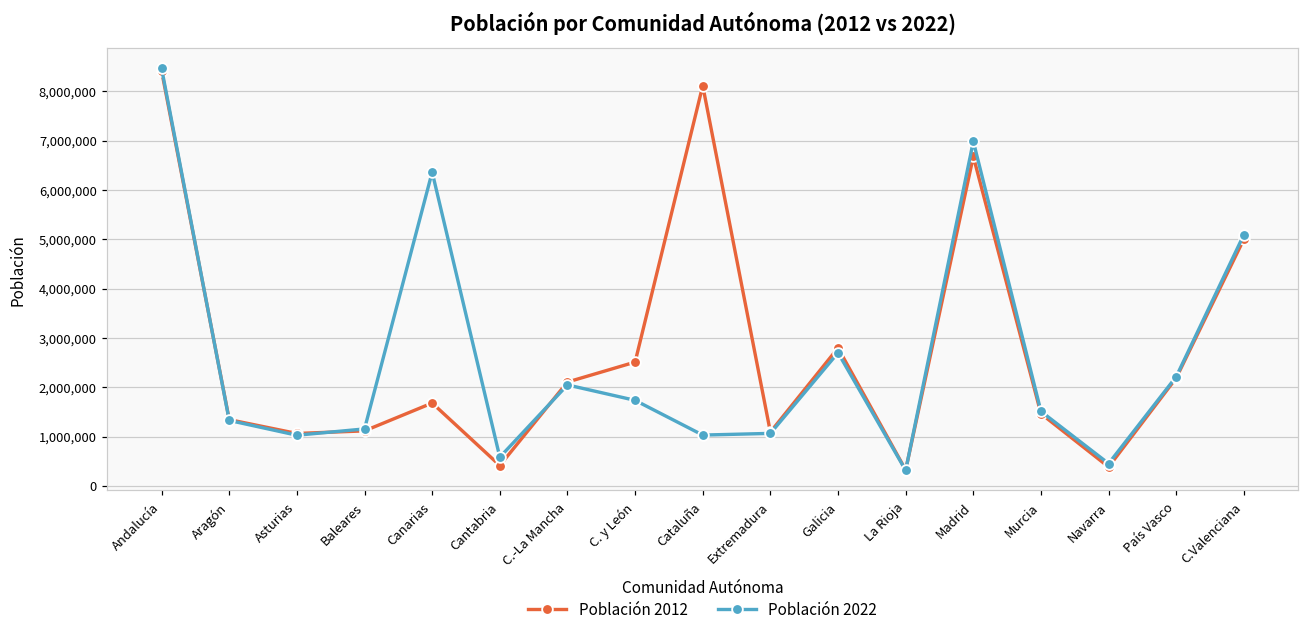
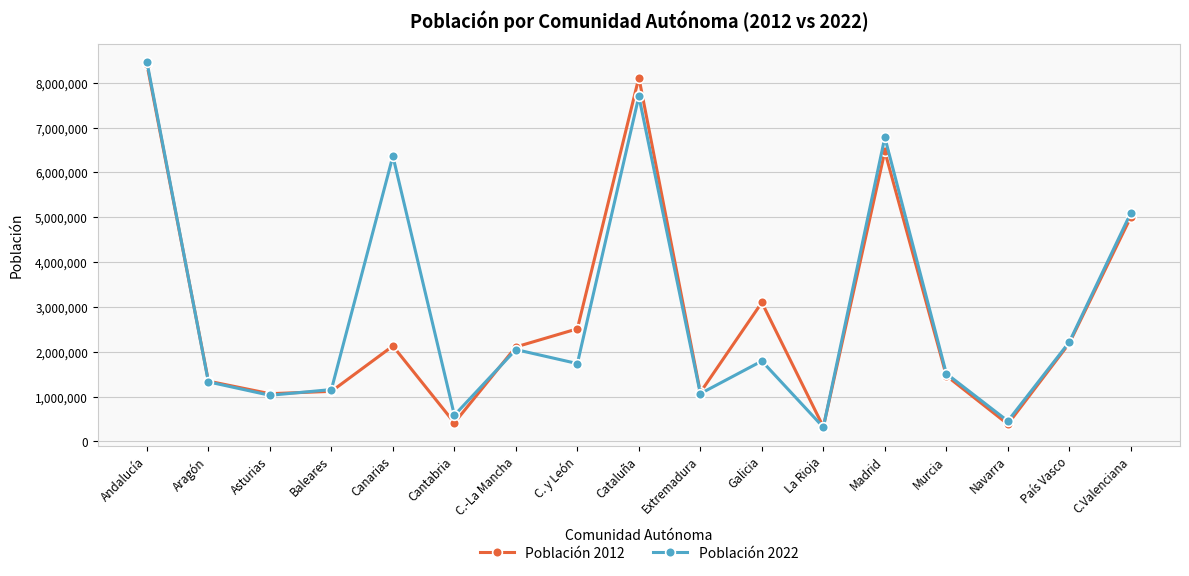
Población 2012, Canarias: 1,700,000 -> 2,100,000
Población 2022, Cataluña: 1,000,000 -> 7,700,000
Población 2012, Galicia: 2,800,000 -> 3,100,000
Población 2022, Galicia: 2,700,000 -> 1,800,000
Población 2012, Madrid: 6,700,000 -> 6,500,000
Población 2022, Madrid: 7,000,000 -> 6,800,000
